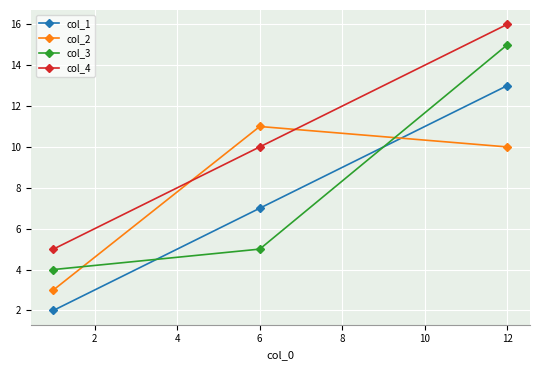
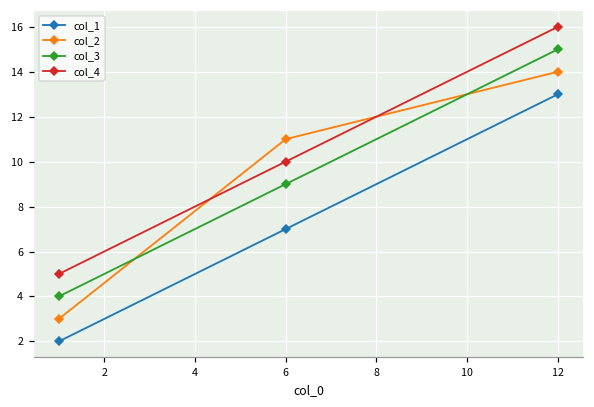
col_3, 6: 5 -> 9
col_2, 12: 10 -> 14
